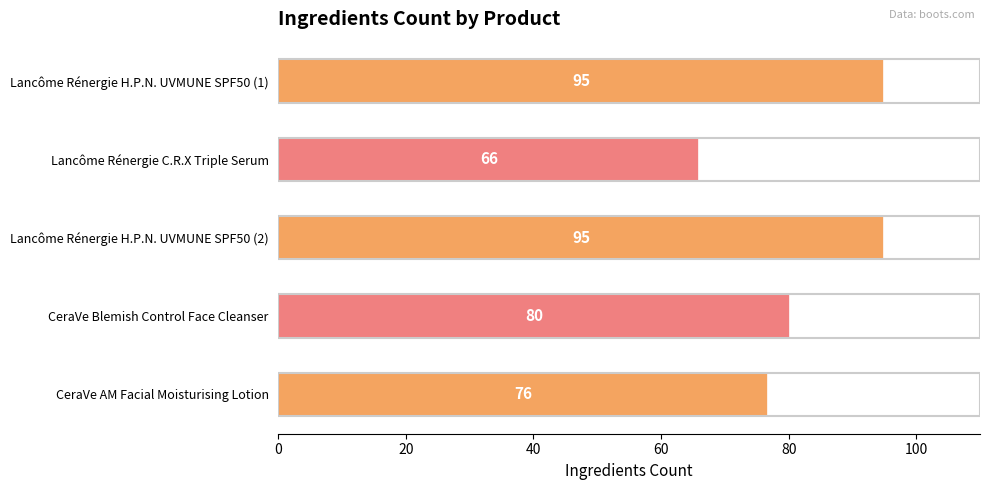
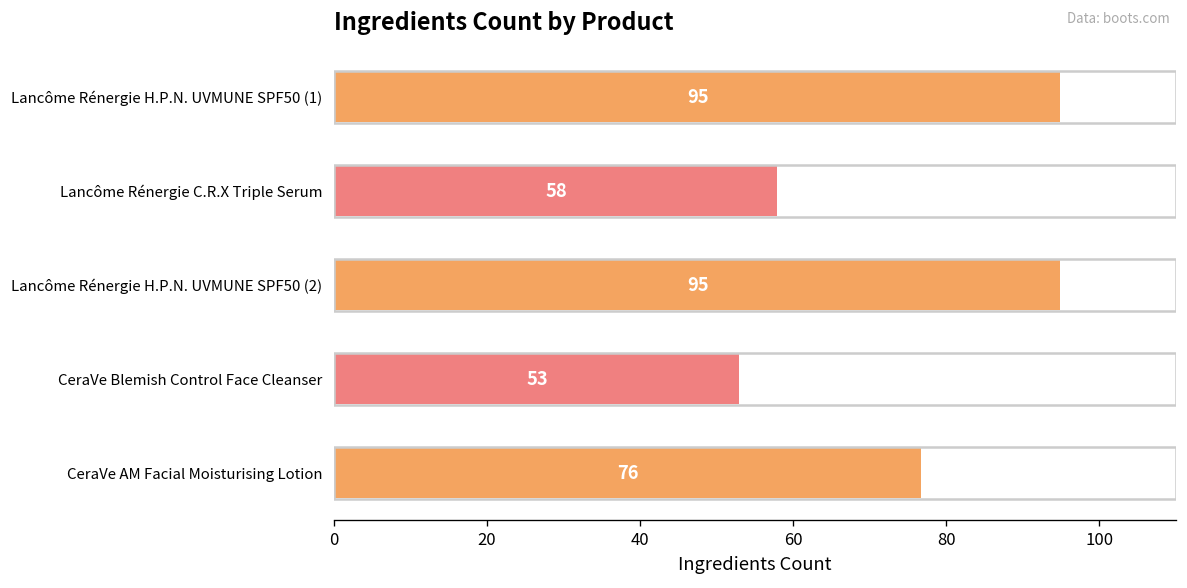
Lancôme Rénergie C.R.X Triple Serum: 66 -> 58
CeraVe Blemish Control Face Cleanser: 80 -> 53
